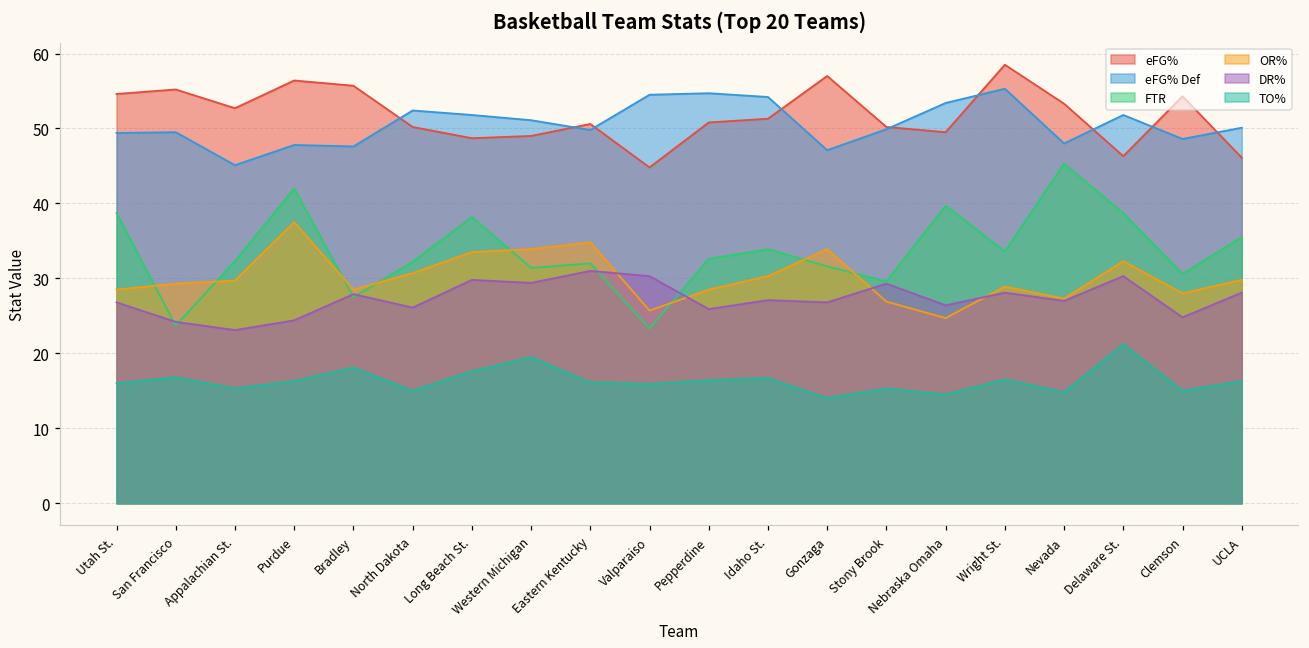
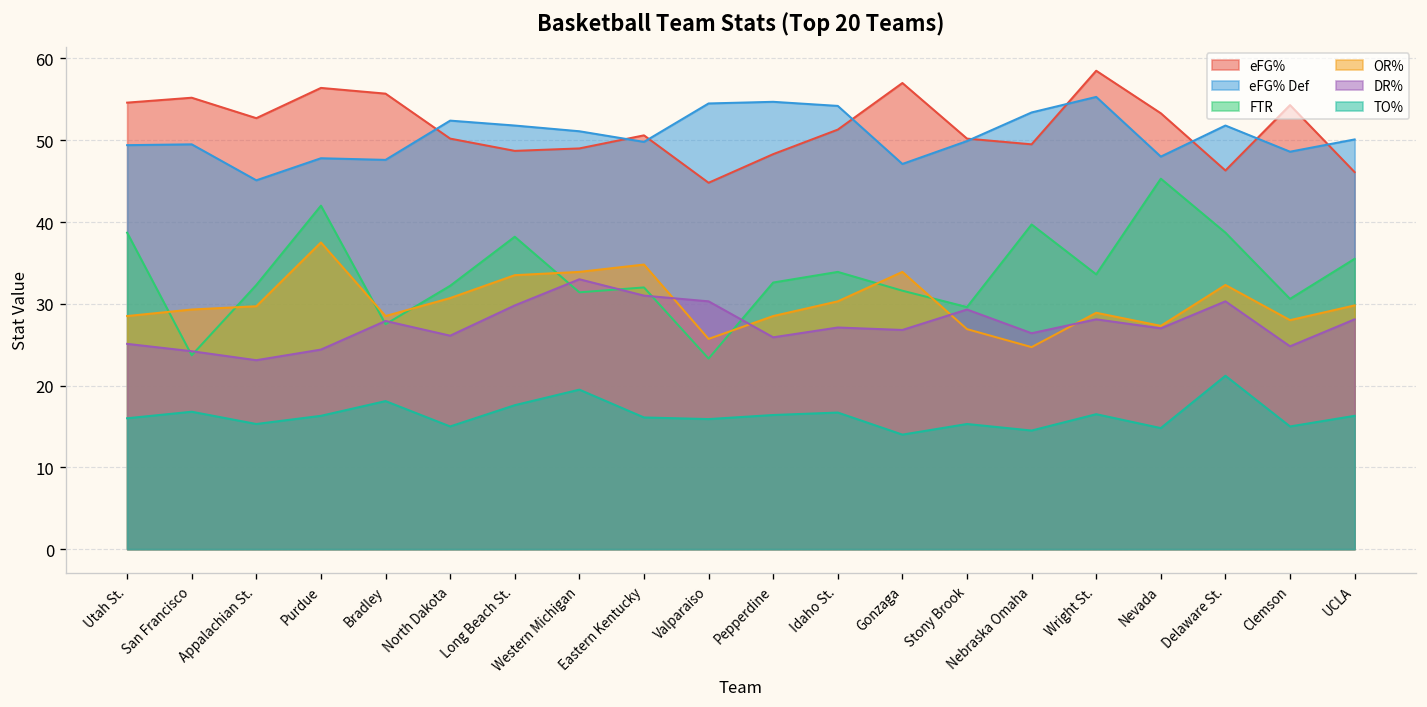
DR%, Utah St.: 27 -> 25
DR%, Western Michigan: 29 -> 33
eFG%, Pepperdine: 51 -> 48
